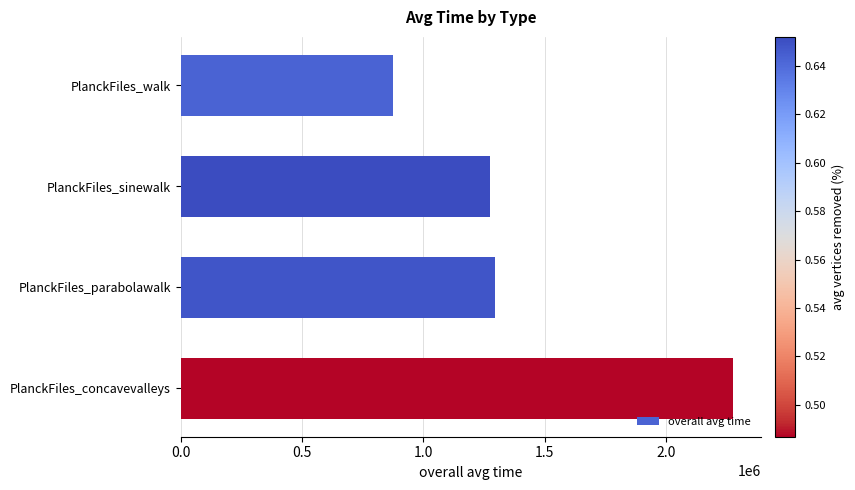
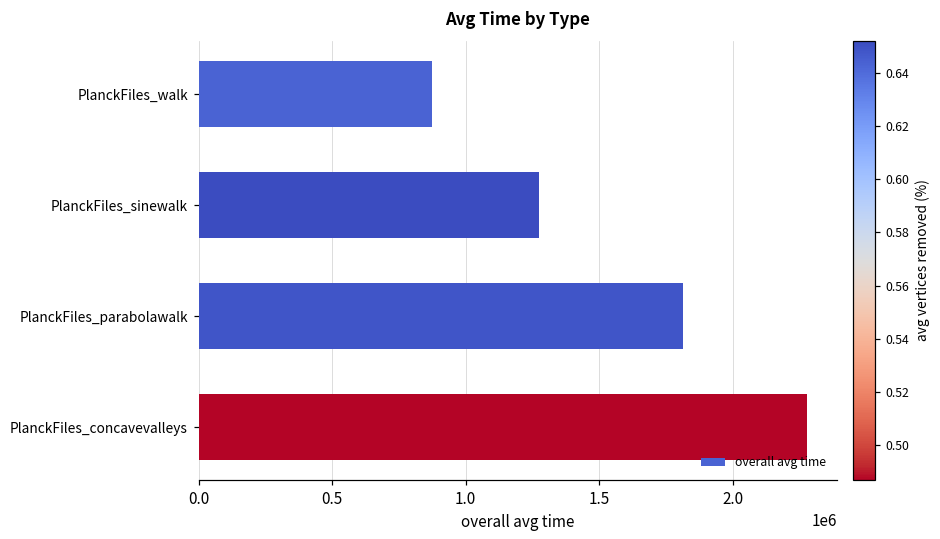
PlanckFiles_parabolawalk: 1300000 -> 1810000
